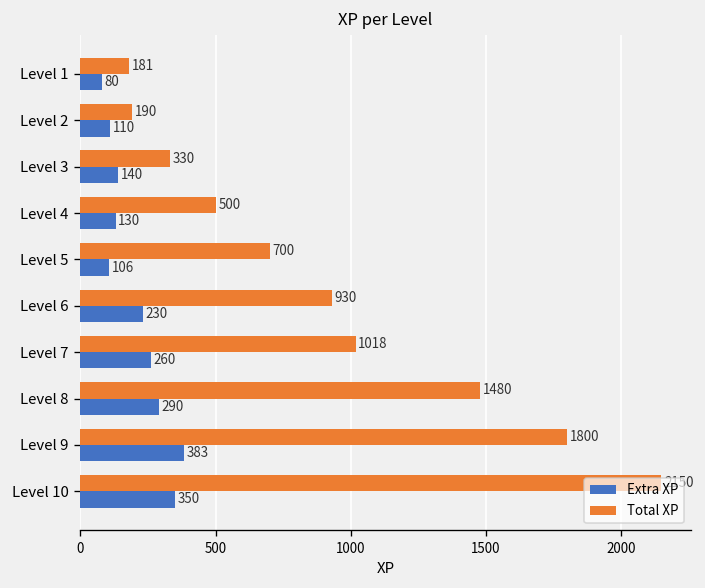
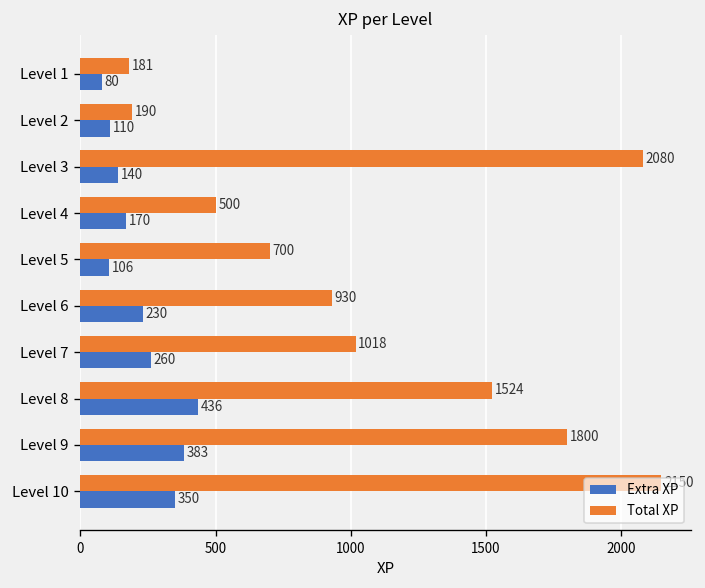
Total XP, Level 3: 330 -> 2080
Extra XP, Level 4: 130 -> 170
Total XP, Level 8: 1480 -> 1524
Extra XP, Level 8: 290 -> 436
